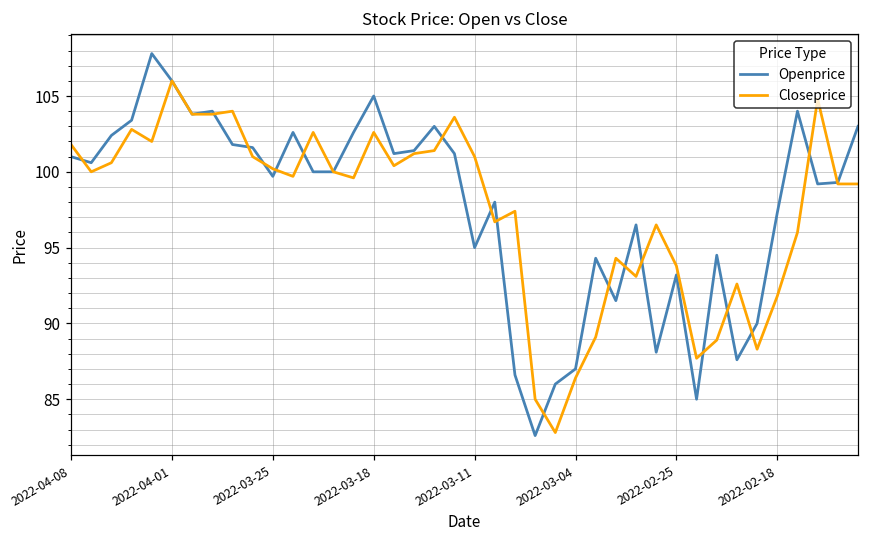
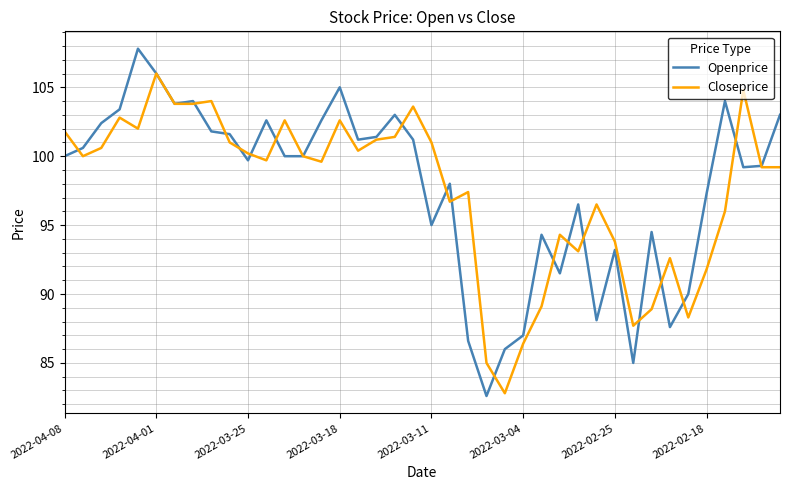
Openprice, 2022-04-08: 101 -> 100
